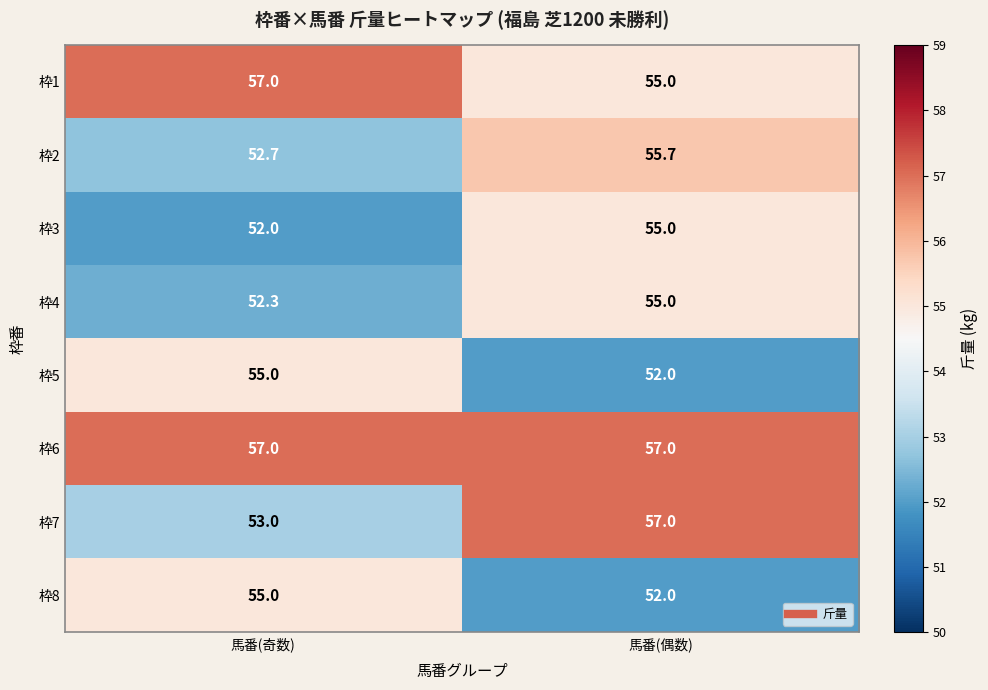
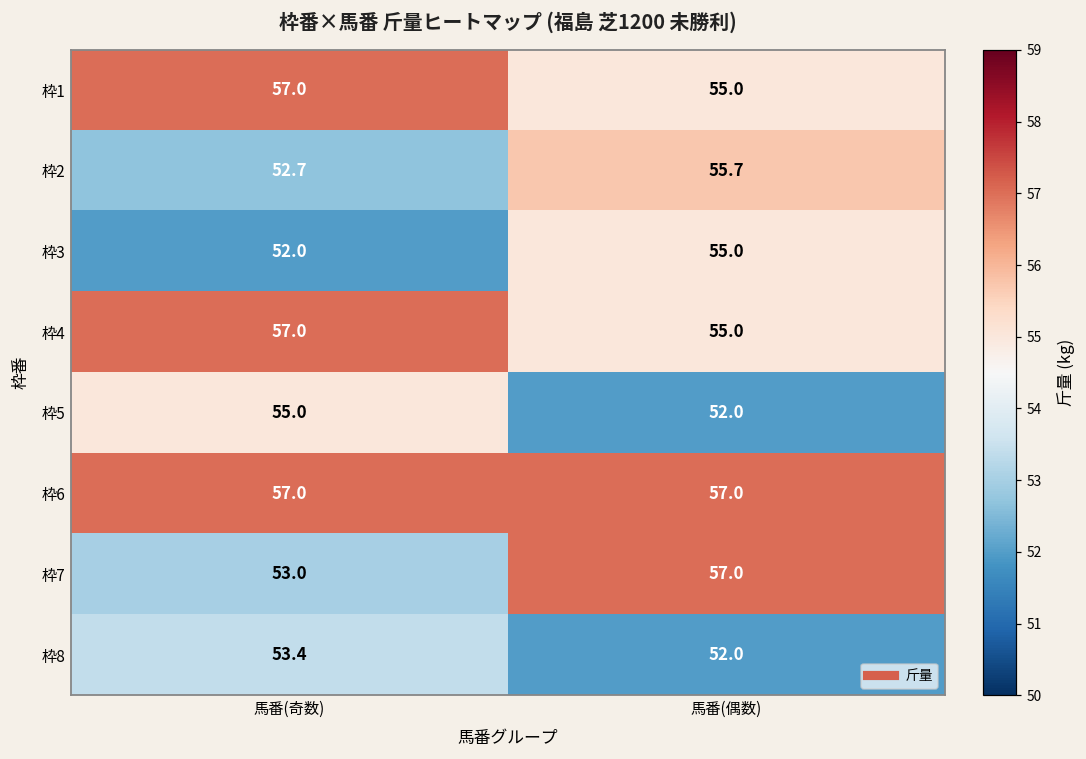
枠4, 馬番(奇数): 52.3 -> 57.0
枠8, 馬番(奇数): 55.0 -> 53.4
